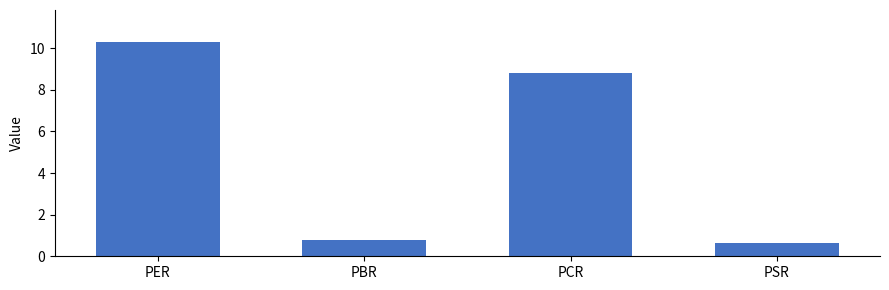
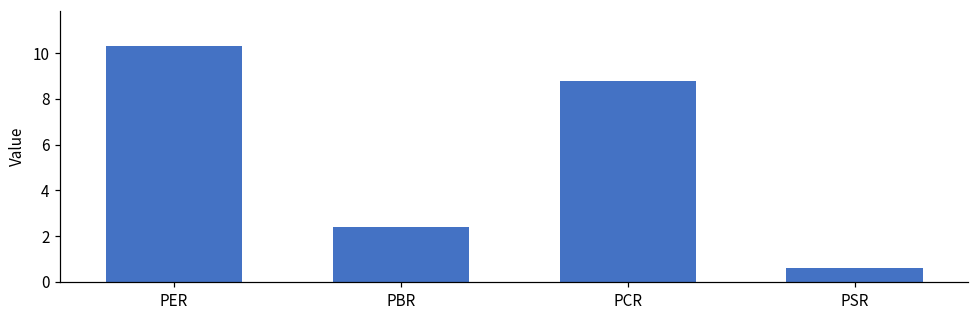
PBR: 0.8 -> 2.4
